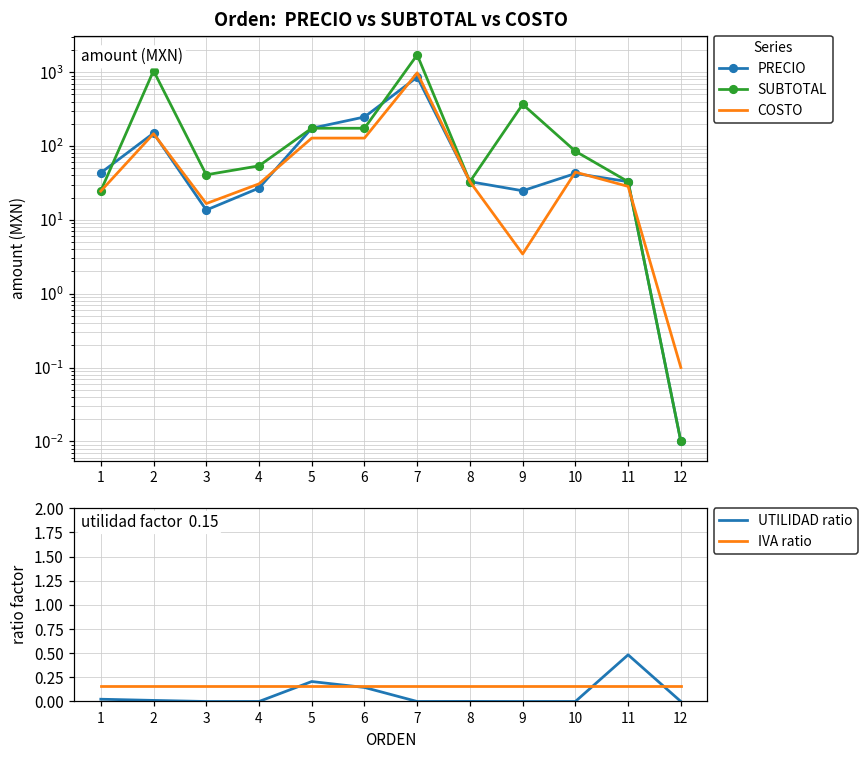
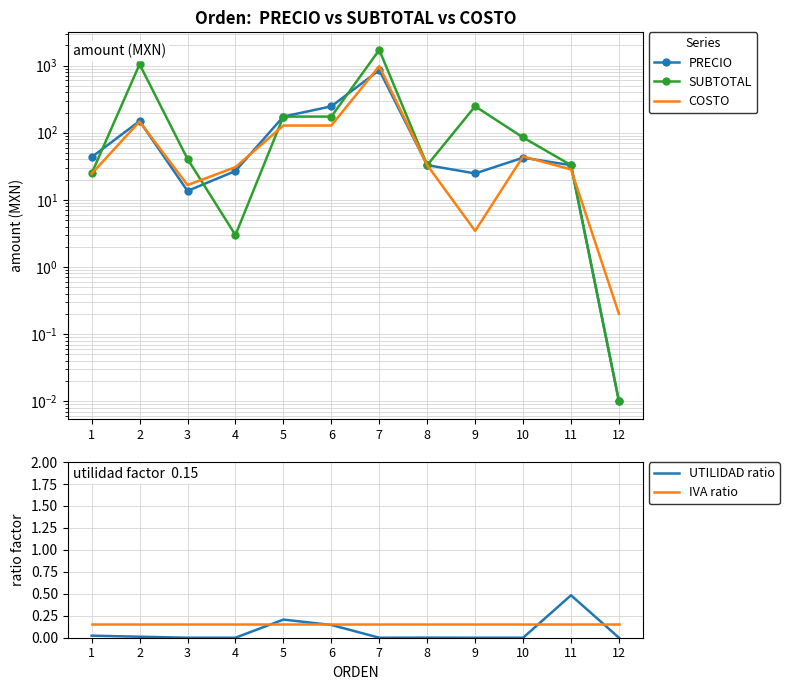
Orden: PRECIO vs SUBTOTAL vs COSTO, SUBTOTAL, 4: 50 -> 3
Orden: PRECIO vs SUBTOTAL vs COSTO, SUBTOTAL, 9: 400 -> 250
Orden: PRECIO vs SUBTOTAL vs COSTO, COSTO, 12: 0.1 -> 0.2
